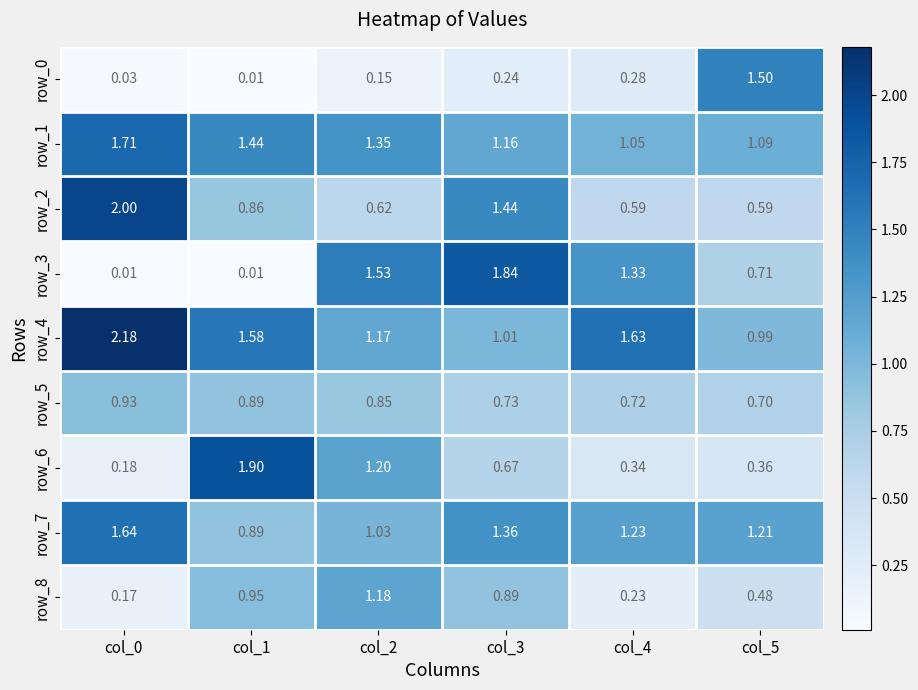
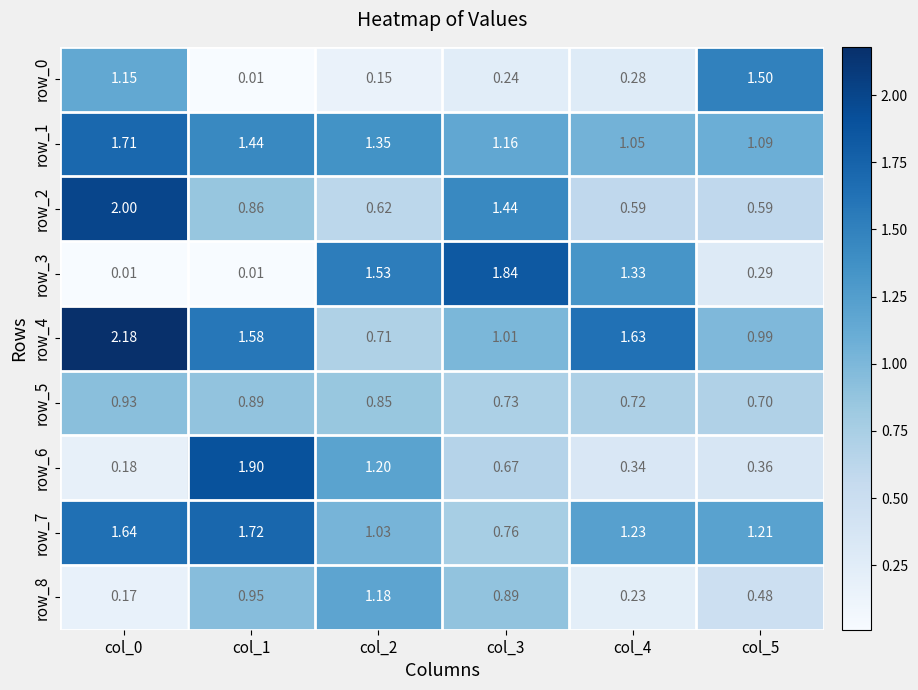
row_0, col_0: 0.03 -> 1.15
row_3, col_5: 0.71 -> 0.29
row_4, col_2: 1.17 -> 0.71
row_7, col_1: 0.89 -> 1.72
row_7, col_3: 1.36 -> 0.76
